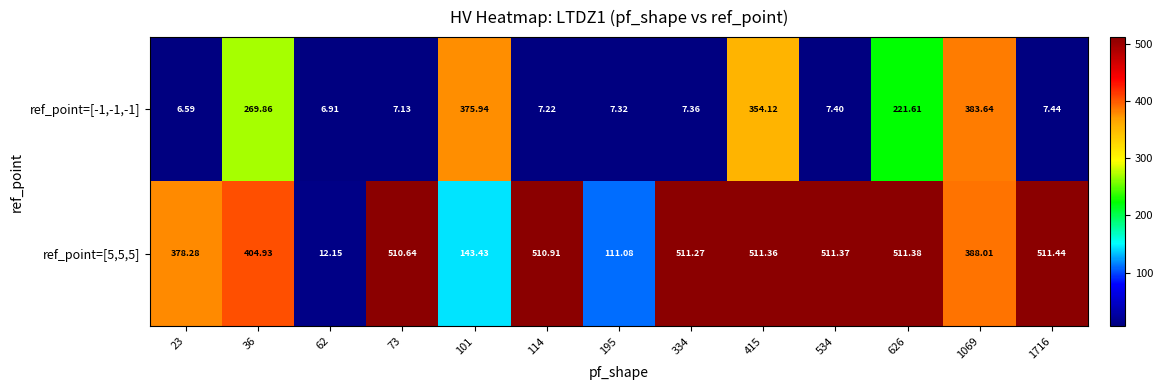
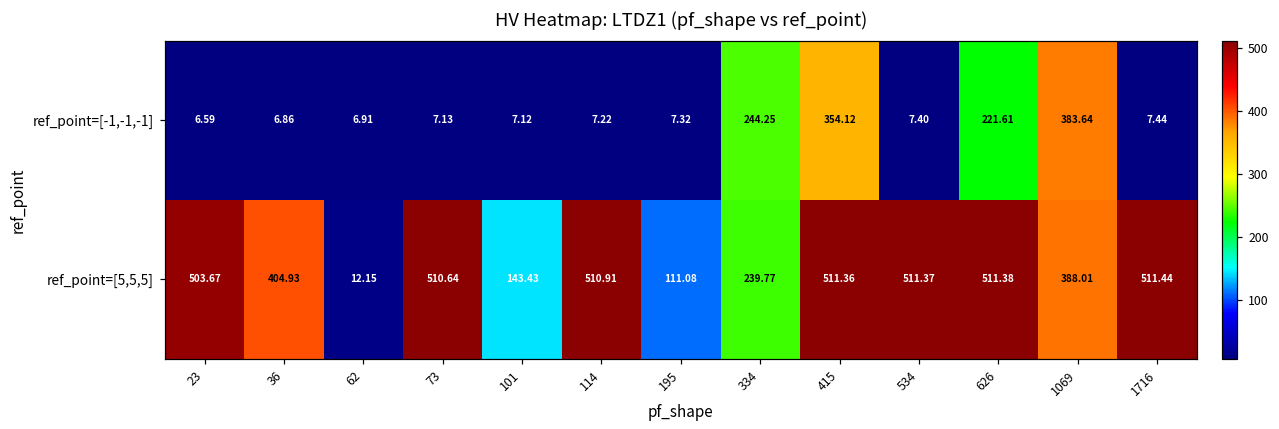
ref_point=[-1,-1,-1], 36: 269.86 -> 6.86
ref_point=[-1,-1,-1], 101: 375.94 -> 7.12
ref_point=[-1,-1,-1], 334: 7.36 -> 244.25
ref_point=[5,5,5], 23: 378.28 -> 503.67
ref_point=[5,5,5], 334: 511.27 -> 239.77
